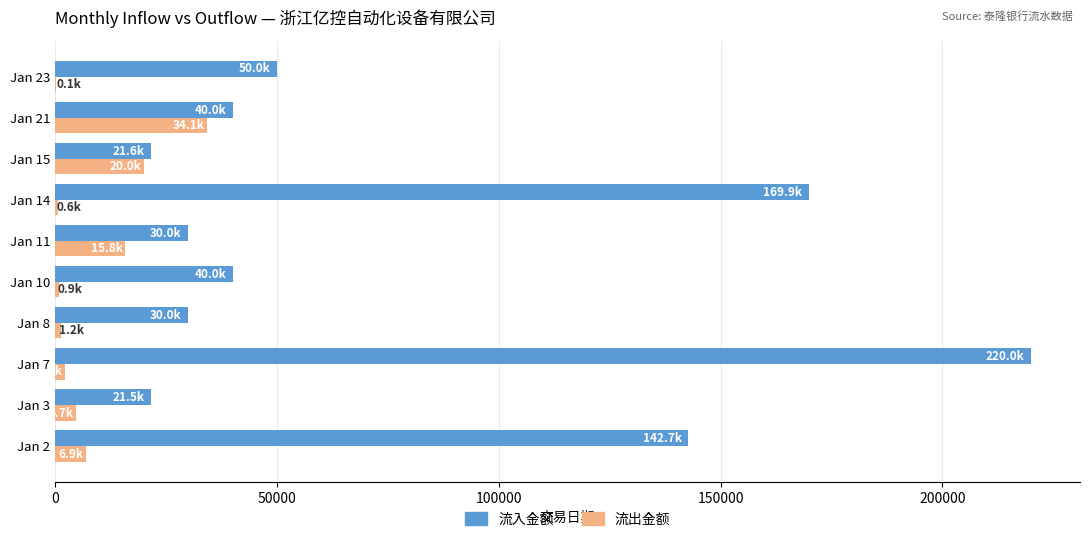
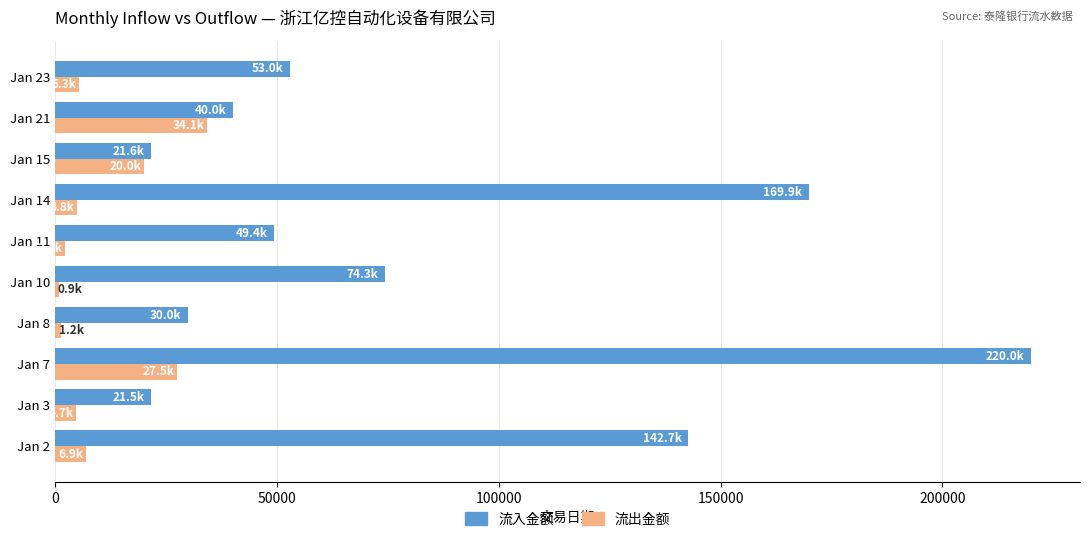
流入金额, Jan 23: 50.0k -> 53.0k
流出金额, Jan 23: 0.1k -> 5.3k
流出金额, Jan 14: 0.6k -> 4.8k
流入金额, Jan 11: 30.0k -> 49.4k
流出金额, Jan 11: 16000 -> 2000
流入金额, Jan 10: 40.0k -> 74.3k
流出金额, Jan 7: 2000 -> 27000
